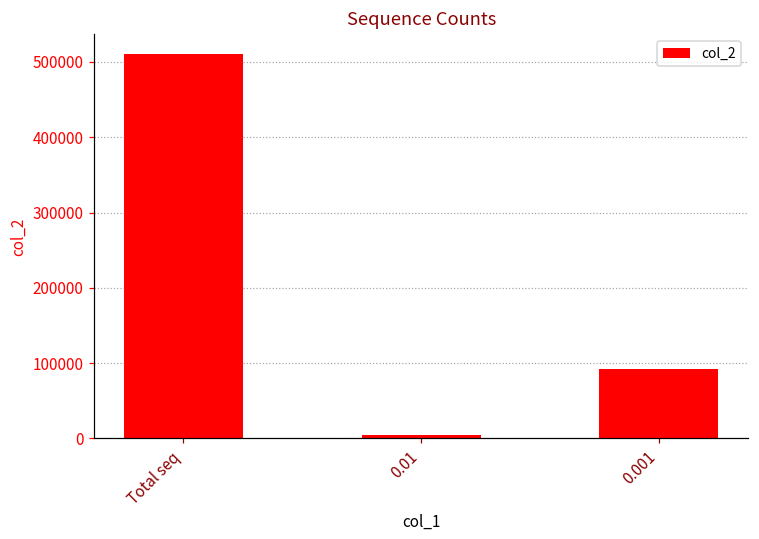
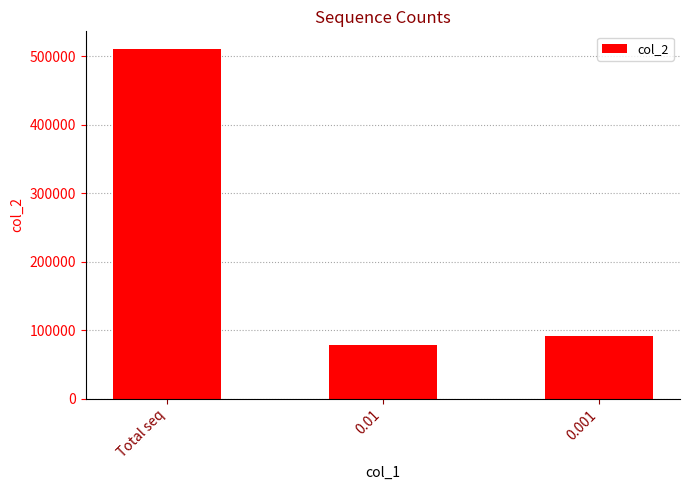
0.01: 10000 -> 80000
